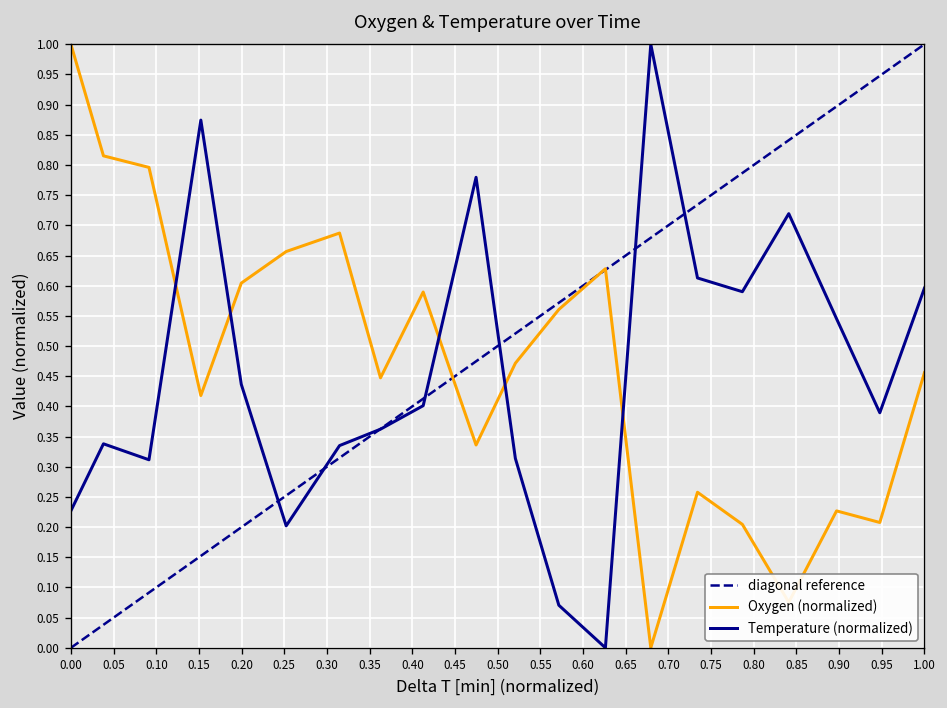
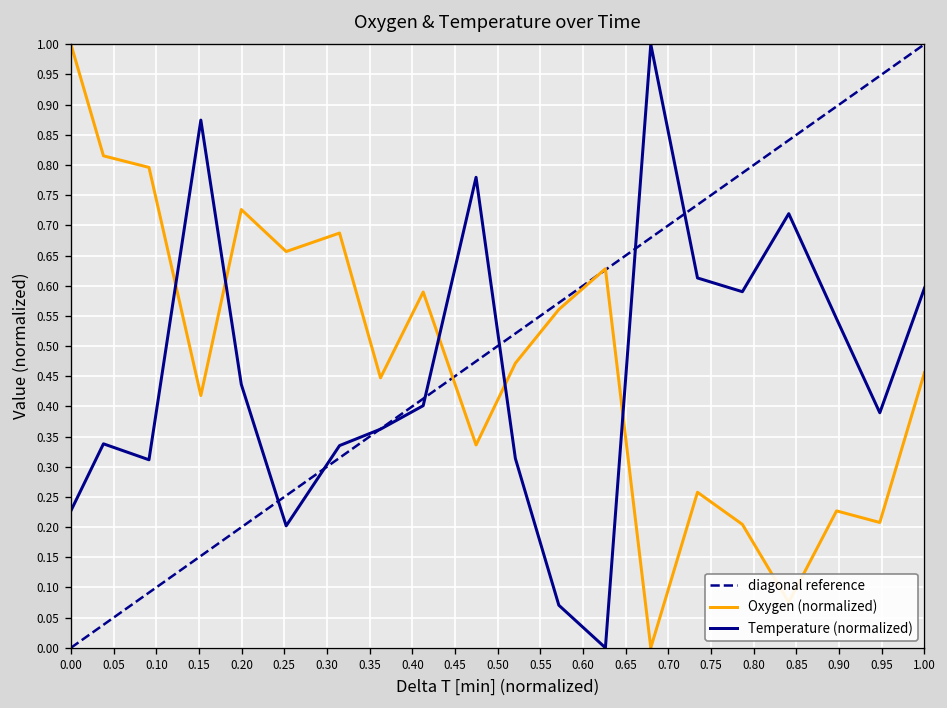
Oxygen (normalized), 0.20: 0.60 -> 0.73
